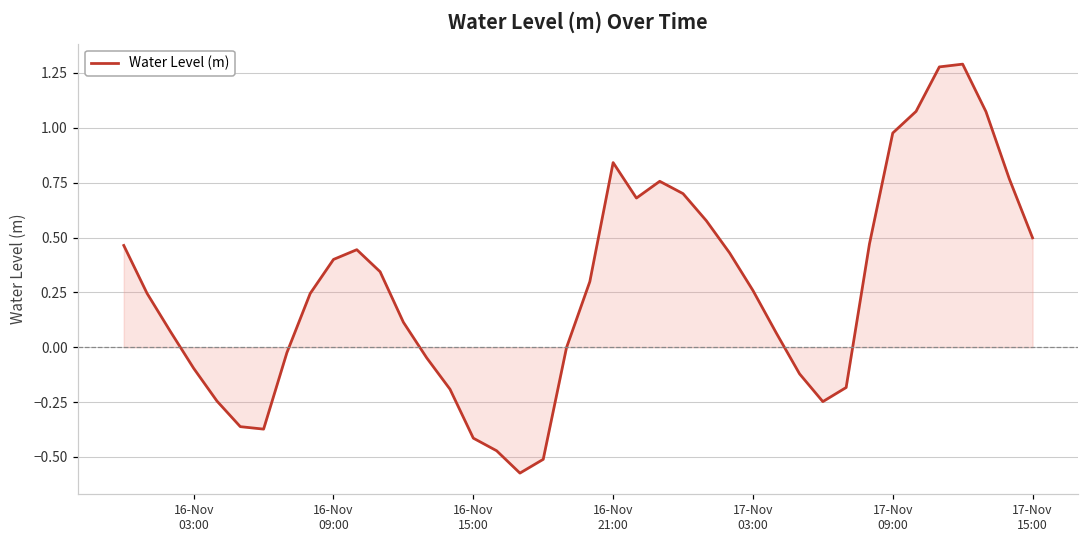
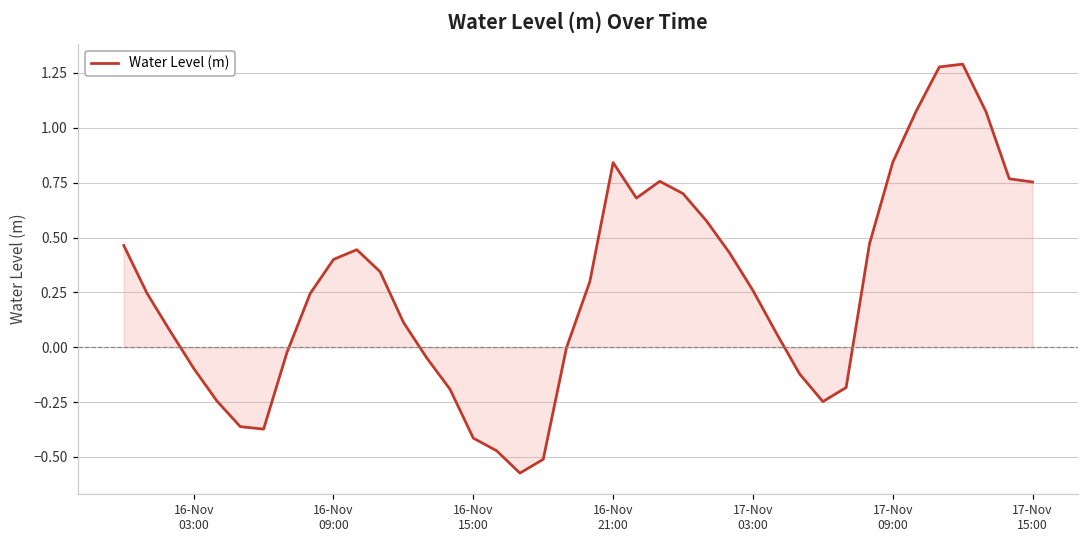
Water Level (m), 17-Nov 09:00: 0.98 -> 0.84
Water Level (m), 17-Nov 15:00: 0.50 -> 0.75
